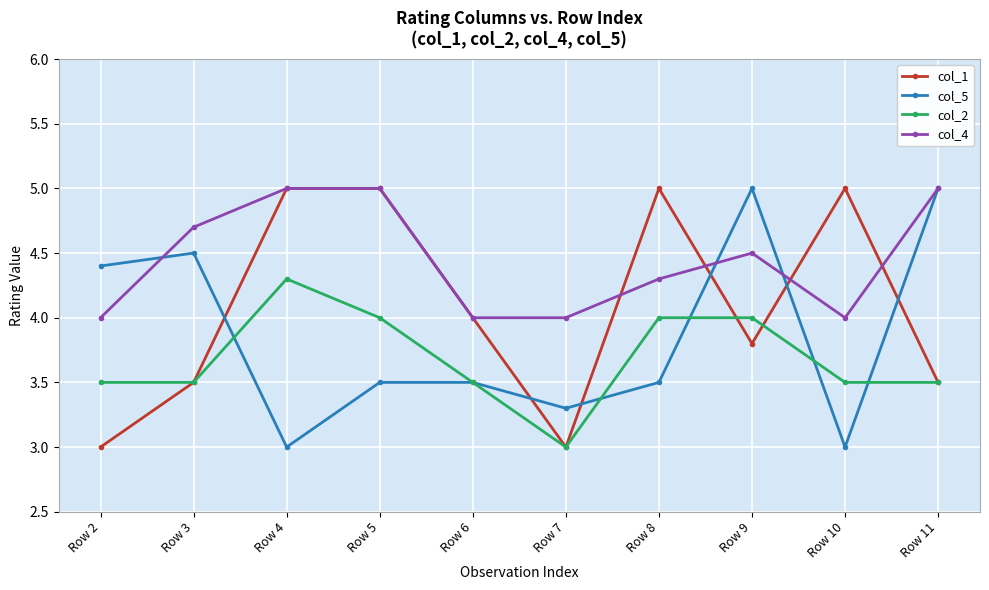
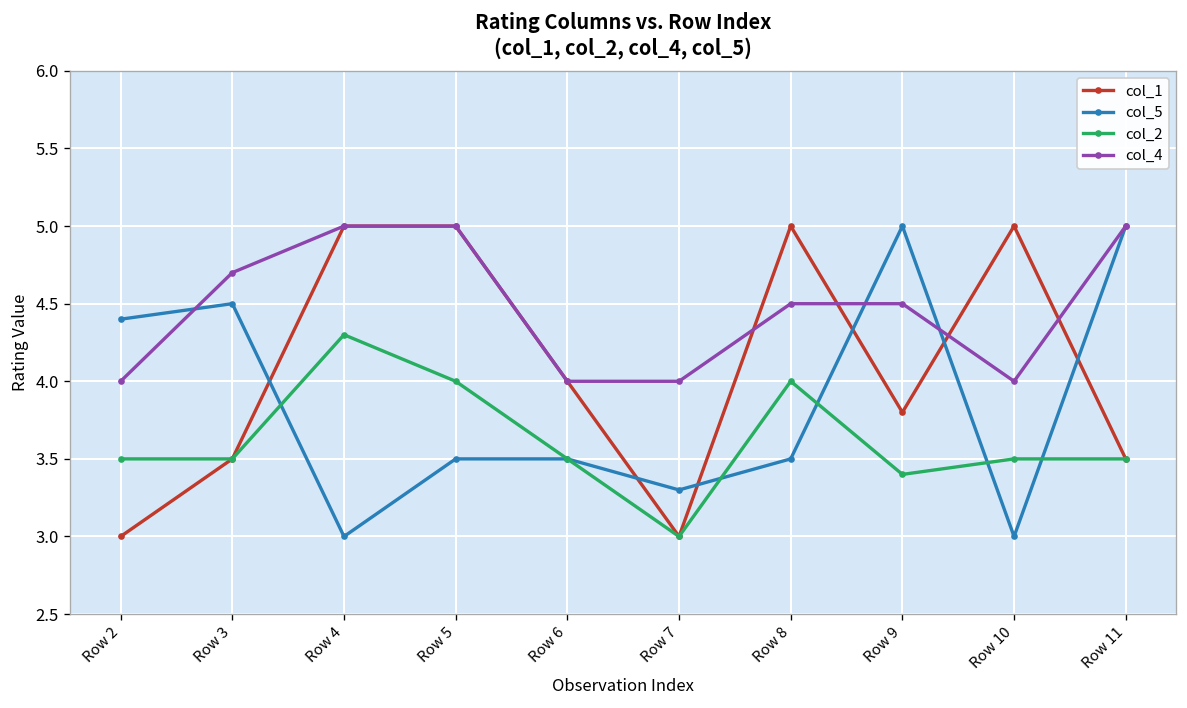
col_4, Row 8: 4.3 -> 4.5
col_2, Row 9: 4.0 -> 3.4
